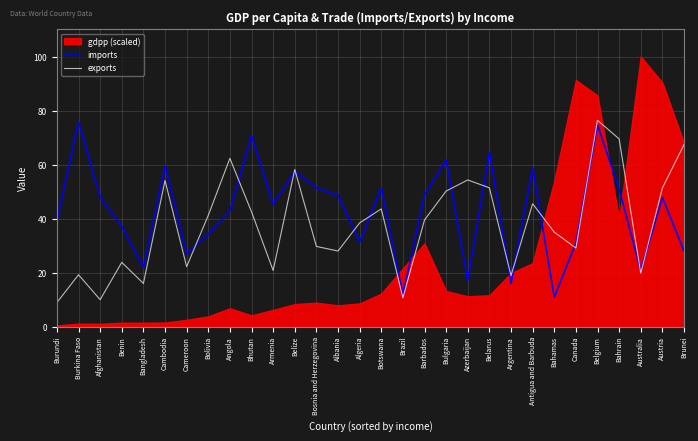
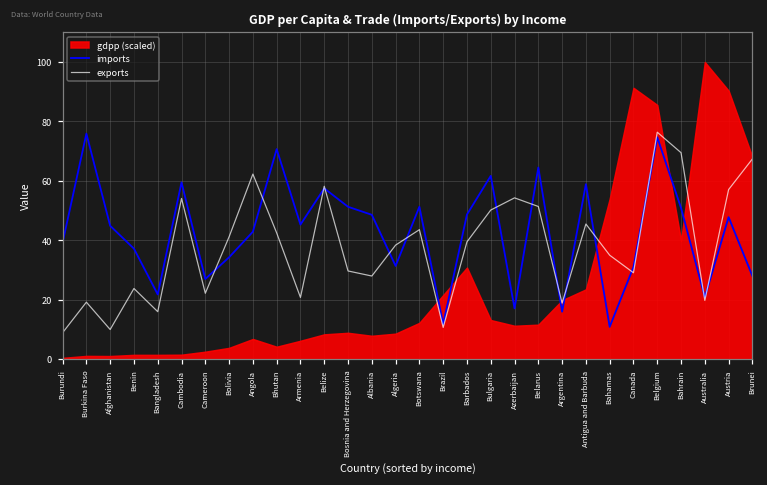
imports, Afghanistan: 48 -> 45
exports, Austria: 51 -> 57
